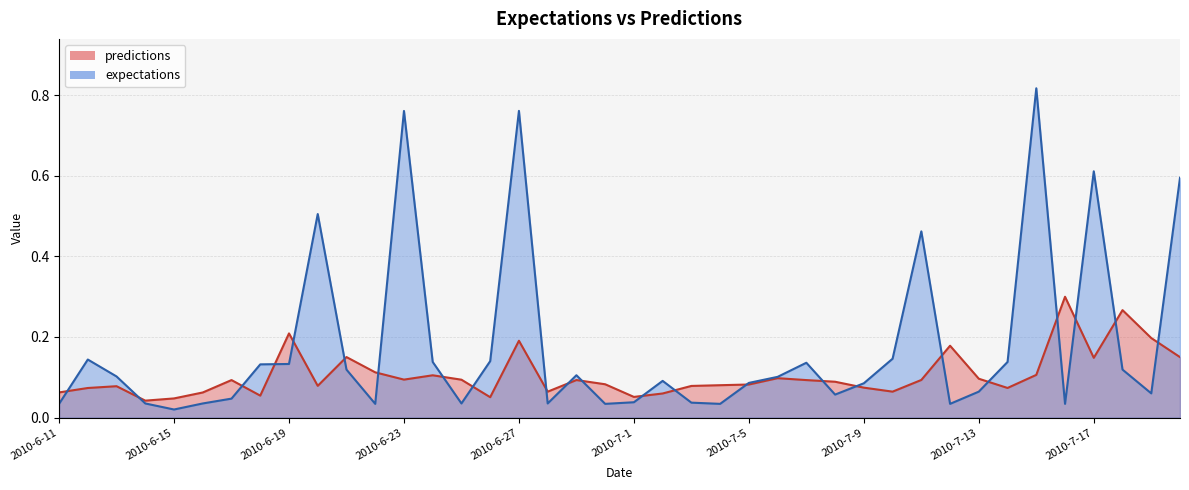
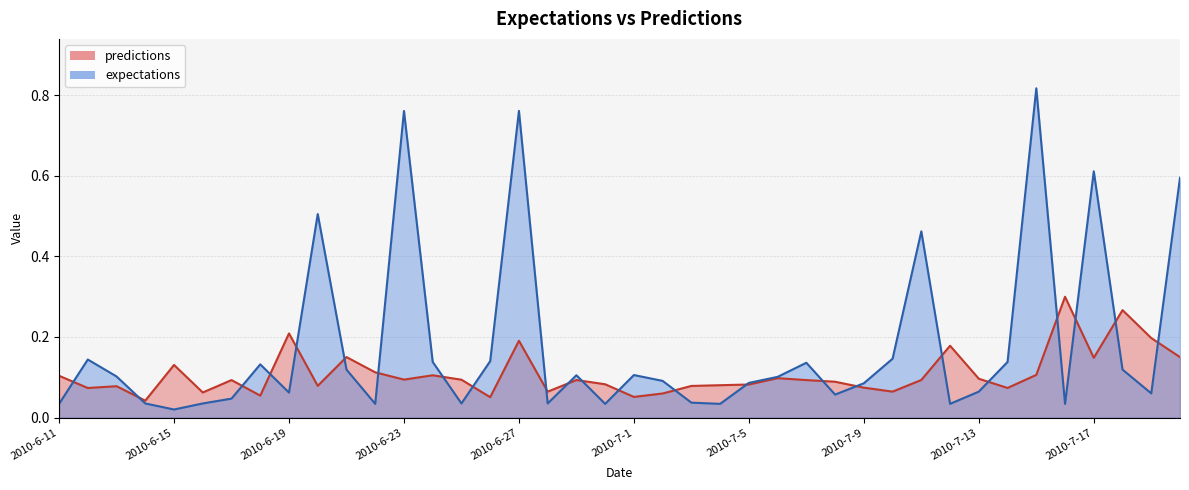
predictions, 2010-6-11: 0.06 -> 0.10
predictions, 2010-6-15: 0.05 -> 0.13
expectations, 2010-6-19: 0.13 -> 0.06
expectations, 2010-7-1: 0.04 -> 0.11
